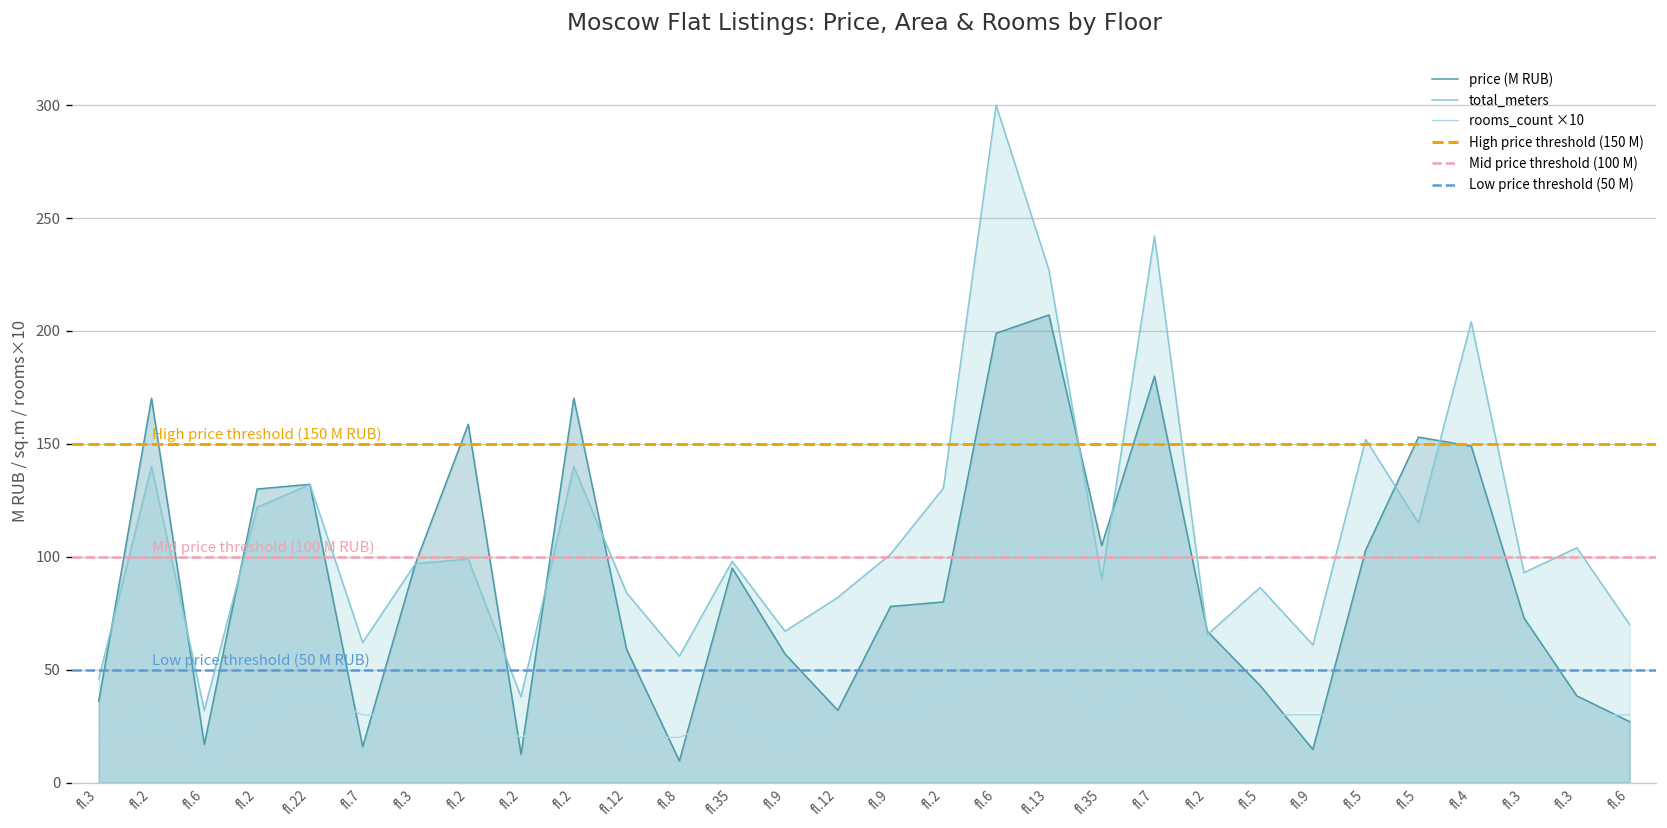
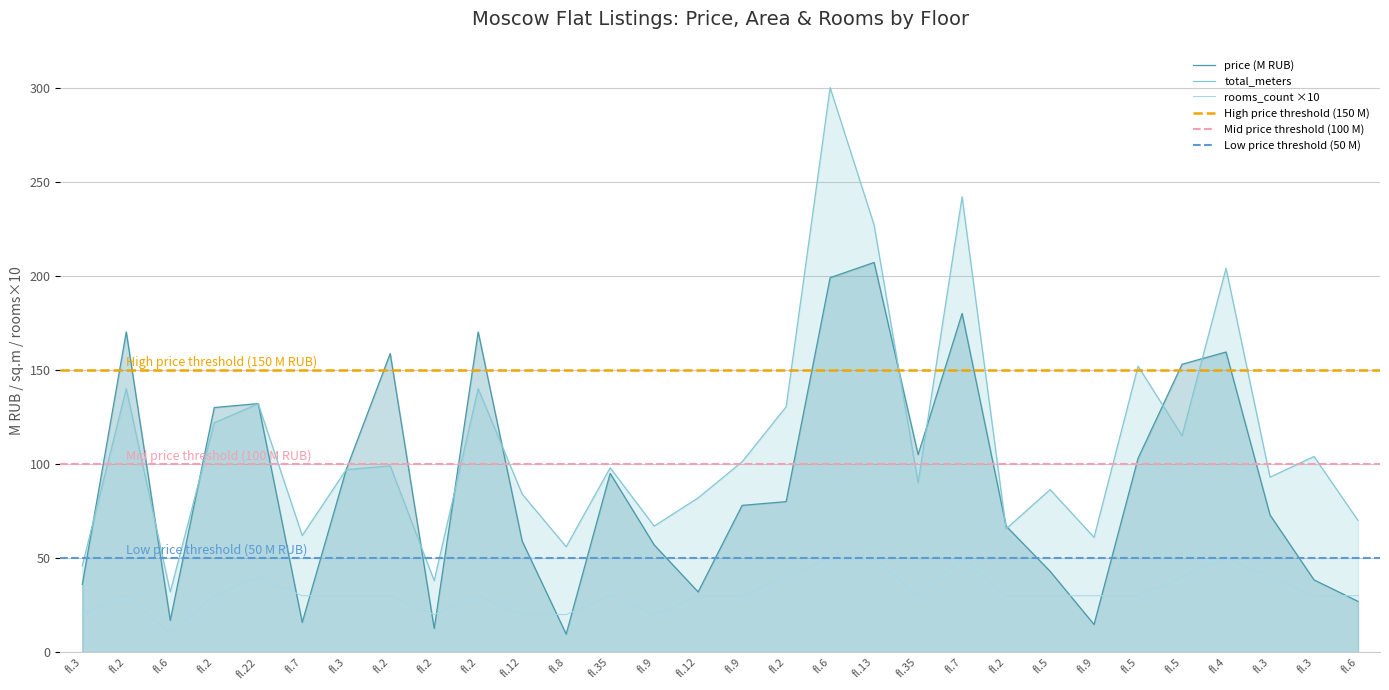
price (M RUB), fl.4: 149 -> 160
